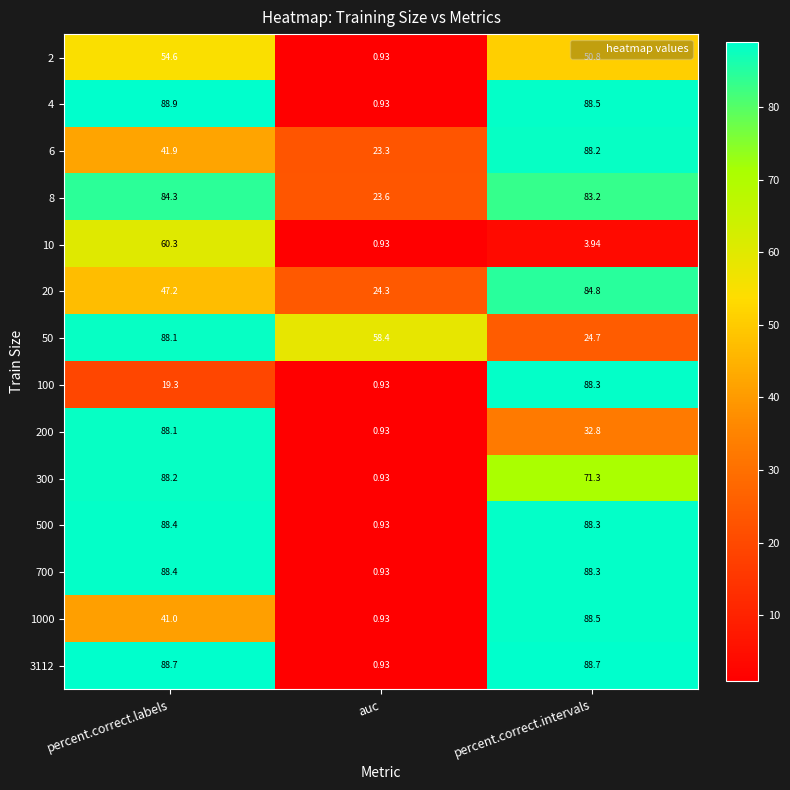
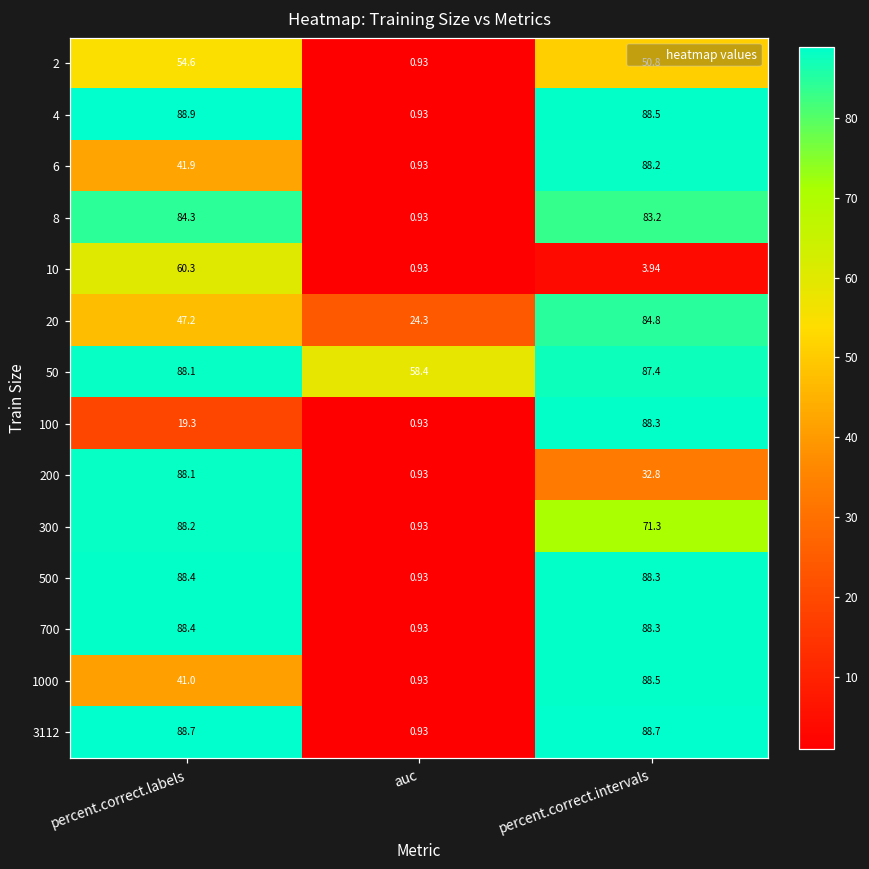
6, auc: 23.3 -> 0.93
8, auc: 23.6 -> 0.93
50, percent.correct.intervals: 24.7 -> 87.4
